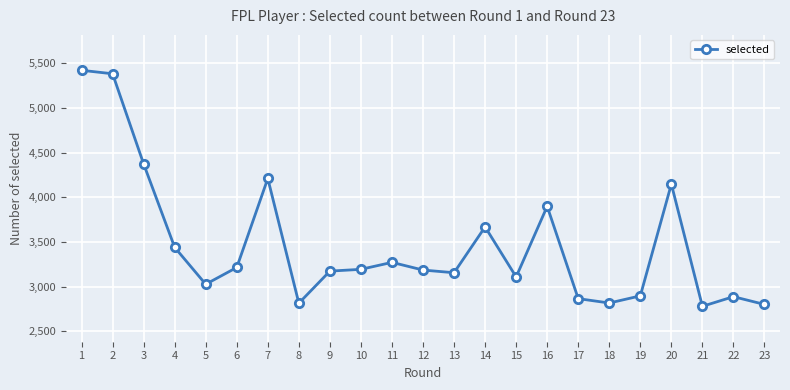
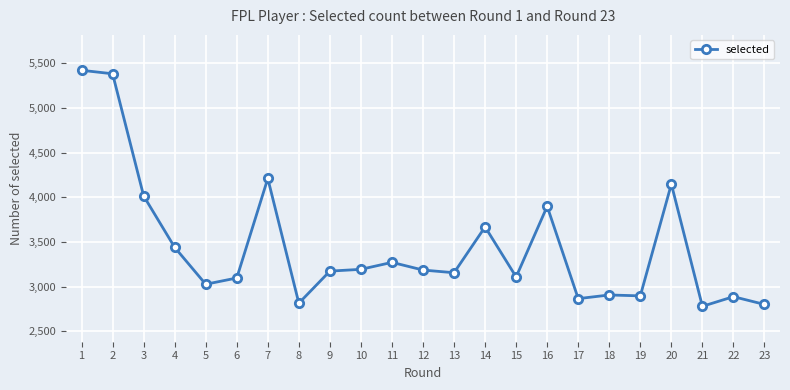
3: 4,400 -> 4,000
6: 3,200 -> 3,100
18: 2,800 -> 2,900
